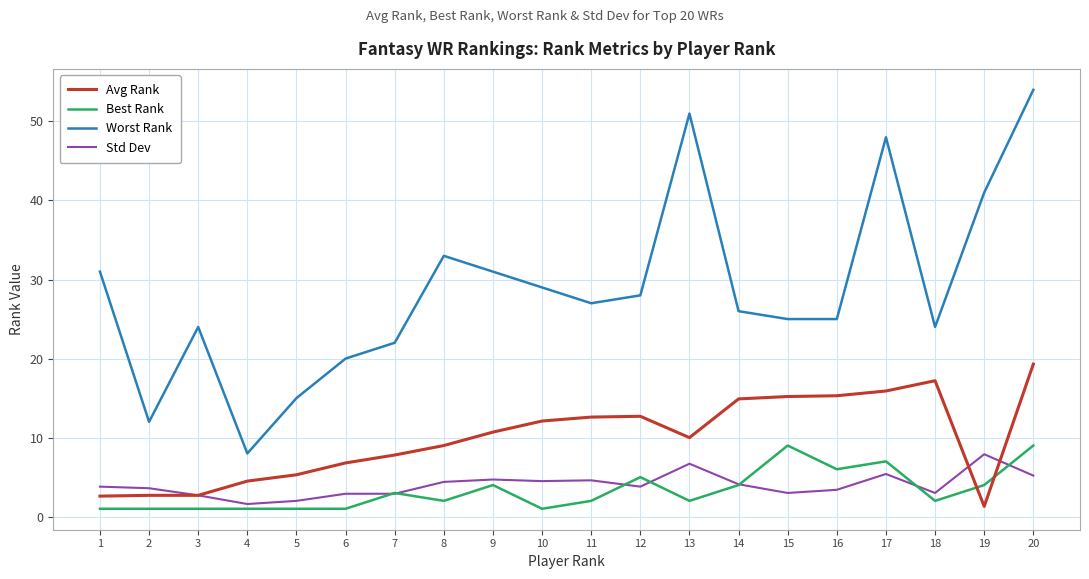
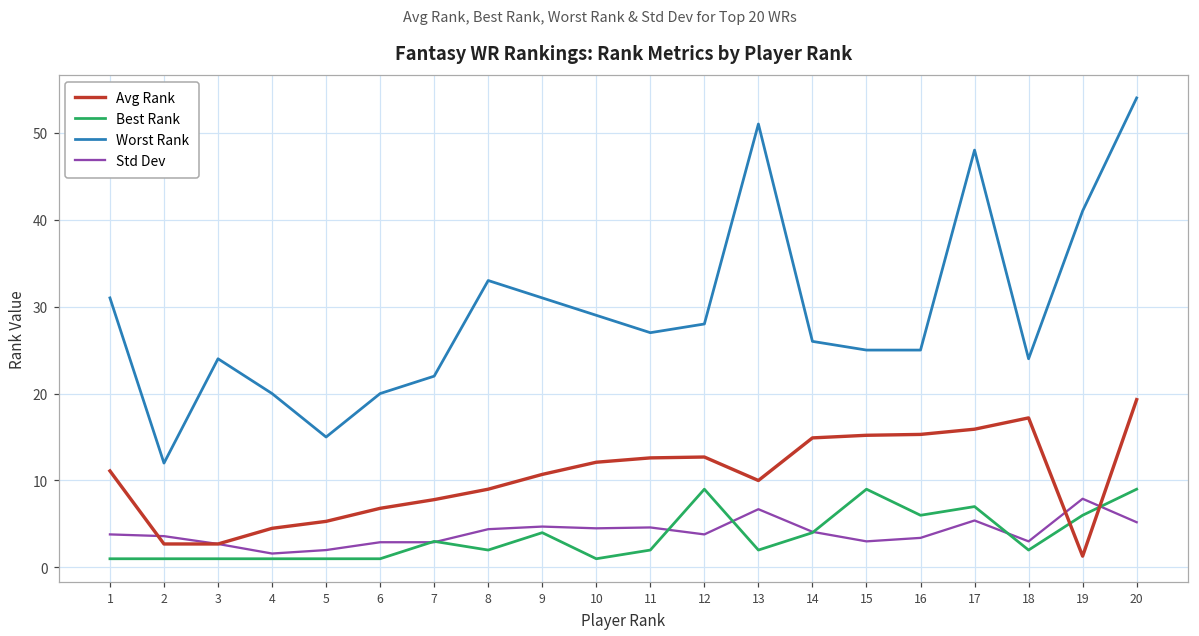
Avg Rank, 1: 3 -> 11
Worst Rank, 4: 8 -> 20
Best Rank, 12: 5 -> 9
Best Rank, 19: 4 -> 6
